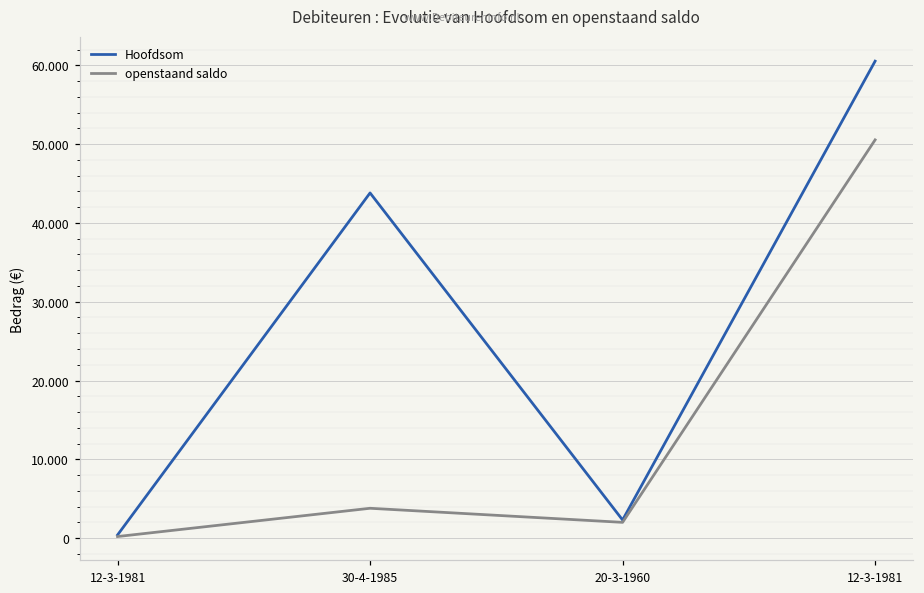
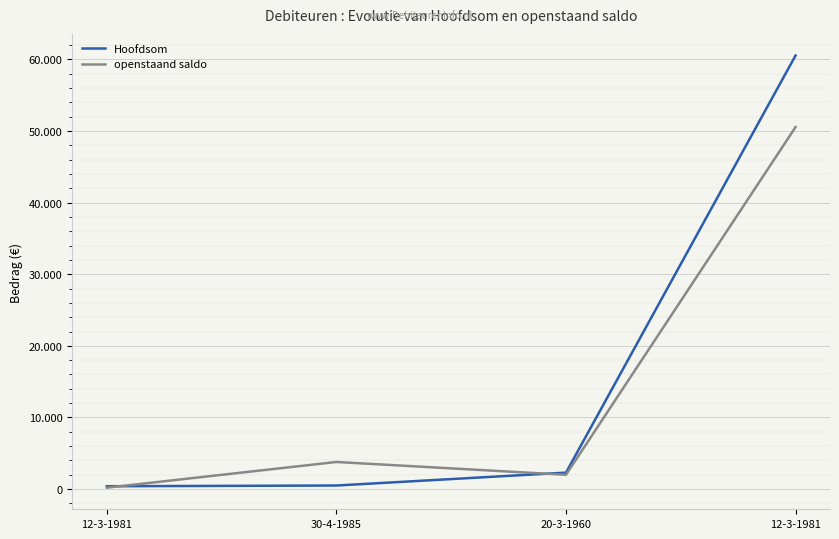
Hoofdsom, 30-4-1985: 44 -> 1
